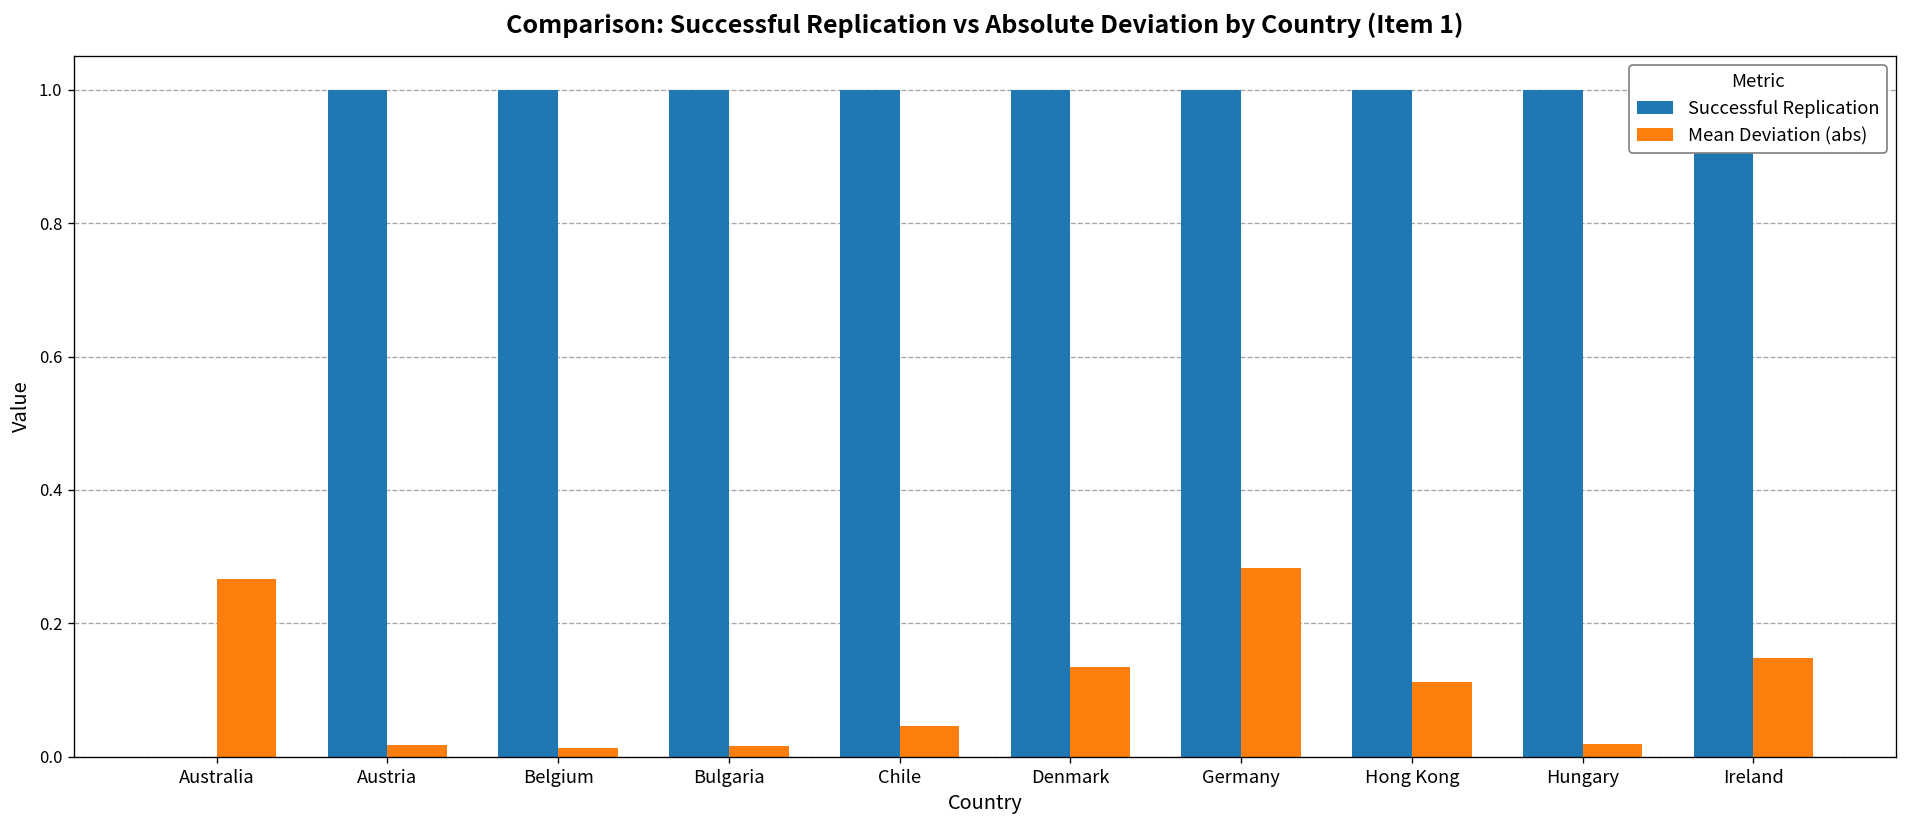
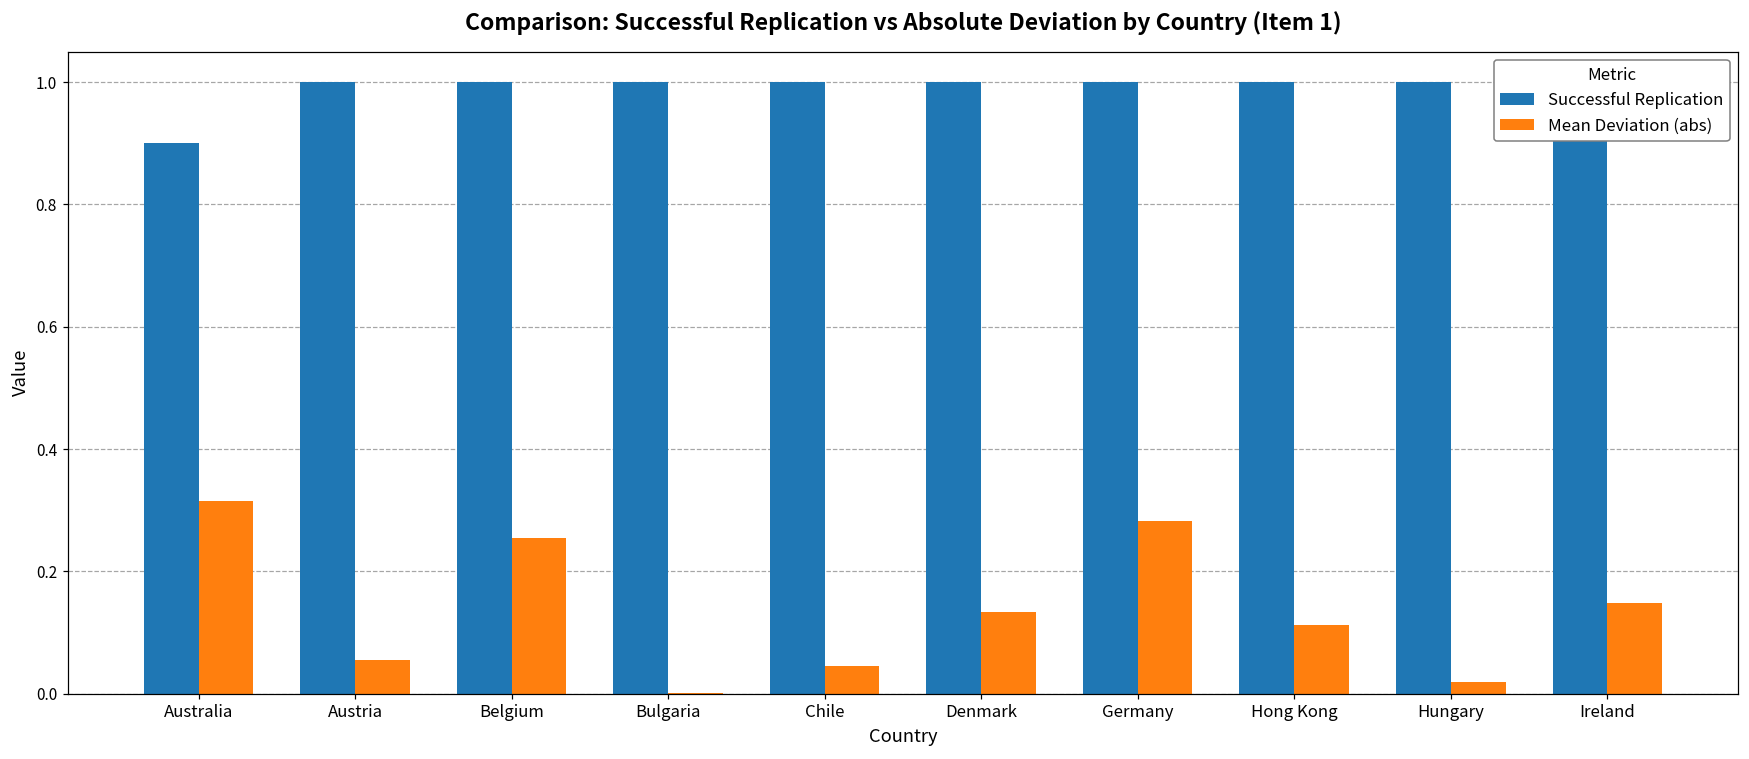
Successful Replication, Australia: 0.0 -> 0.9
Mean Deviation (abs), Australia: 0.27 -> 0.32
Mean Deviation (abs), Austria: 0.02 -> 0.06
Mean Deviation (abs), Belgium: 0.01 -> 0.25
Mean Deviation (abs), Bulgaria: 0.02 -> 0.00
